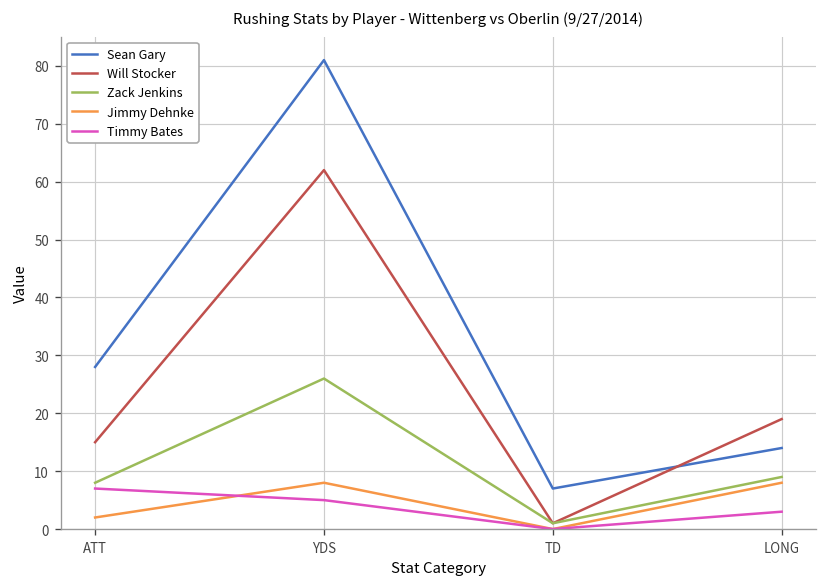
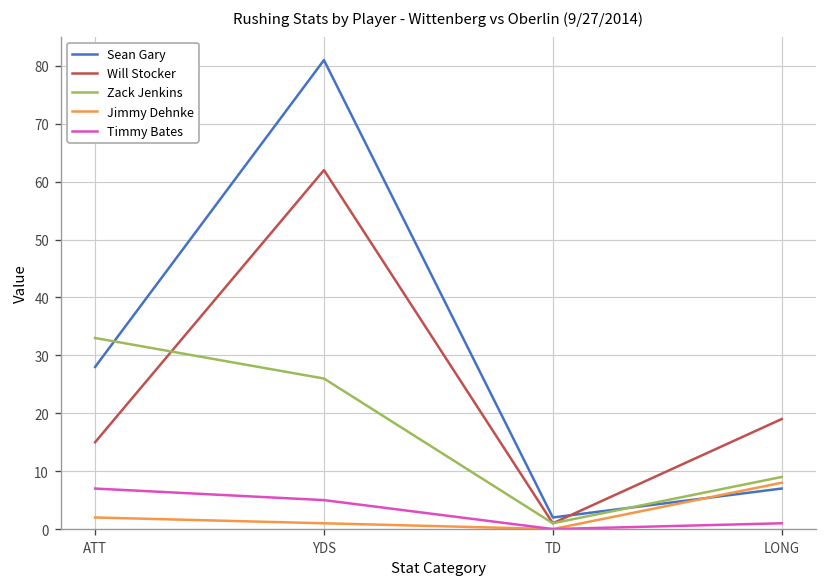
Zack Jenkins, ATT: 8 -> 33
Jimmy Dehnke, YDS: 8 -> 1
Sean Gary, TD: 7 -> 2
Sean Gary, LONG: 14 -> 7
Timmy Bates, LONG: 3 -> 1
